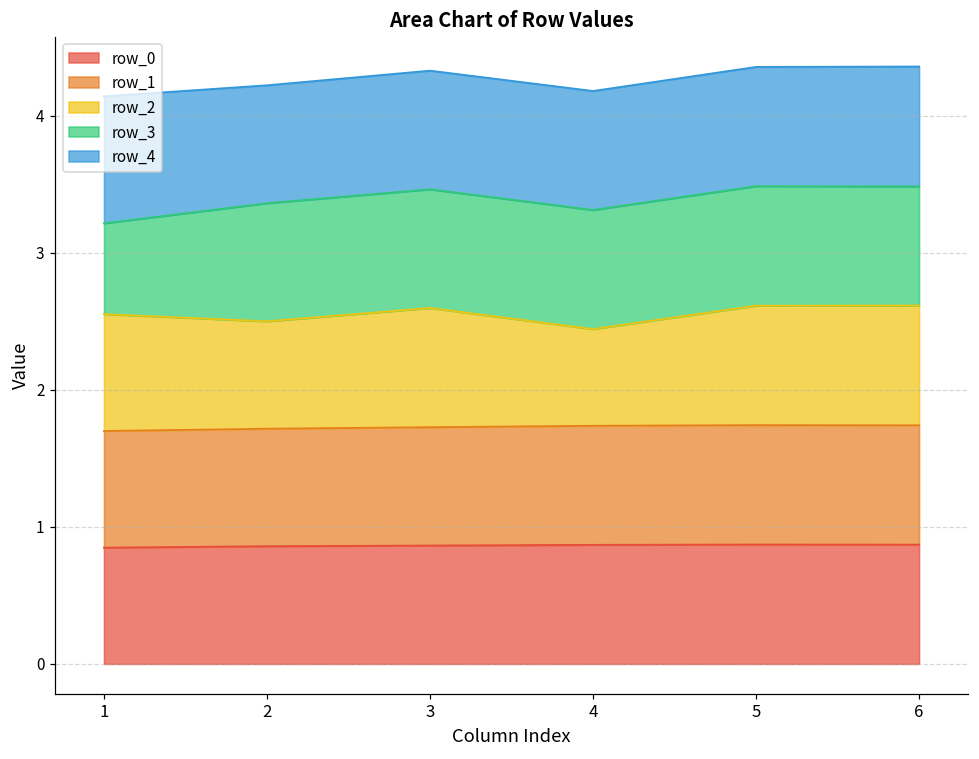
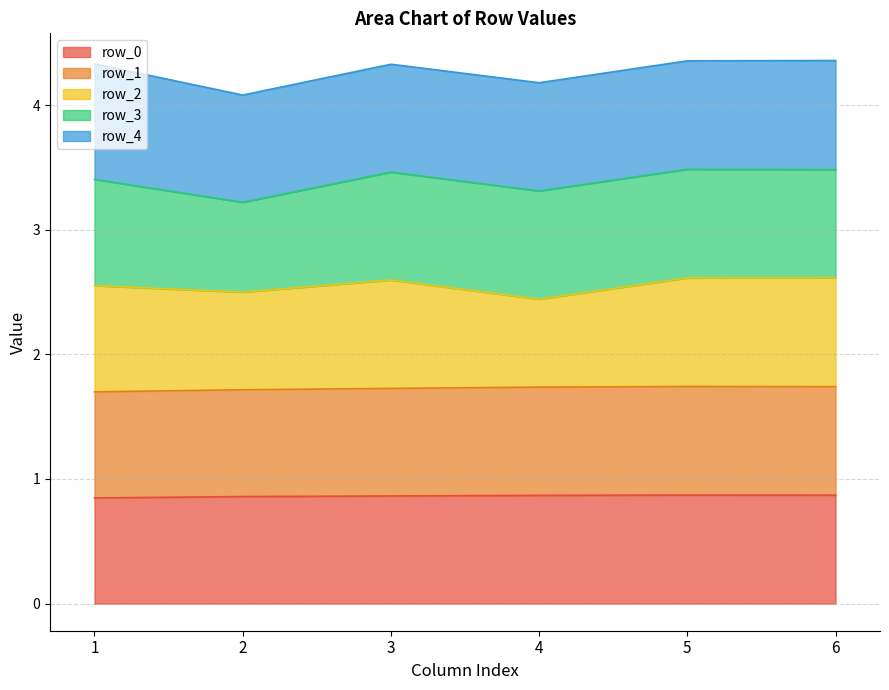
row_3, 1: 0.66 -> 0.85
row_3, 2: 0.86 -> 0.72
